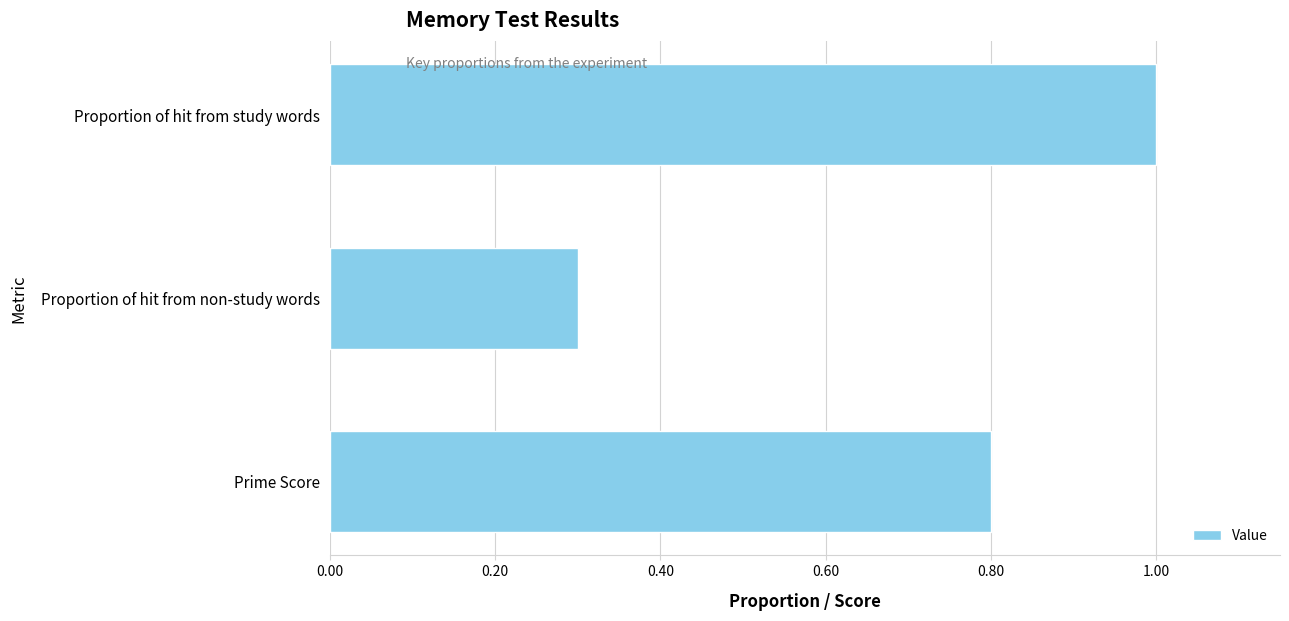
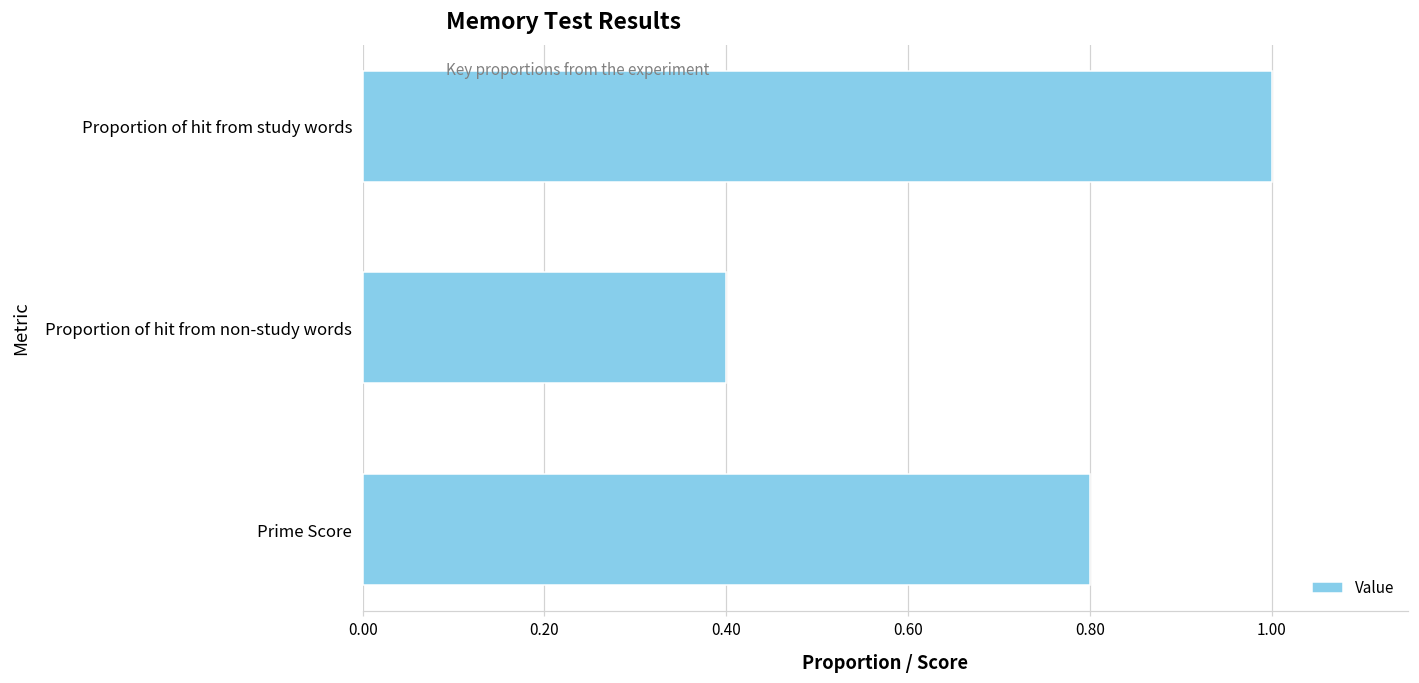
Proportion of hit from non-study words: 0.3 -> 0.4
